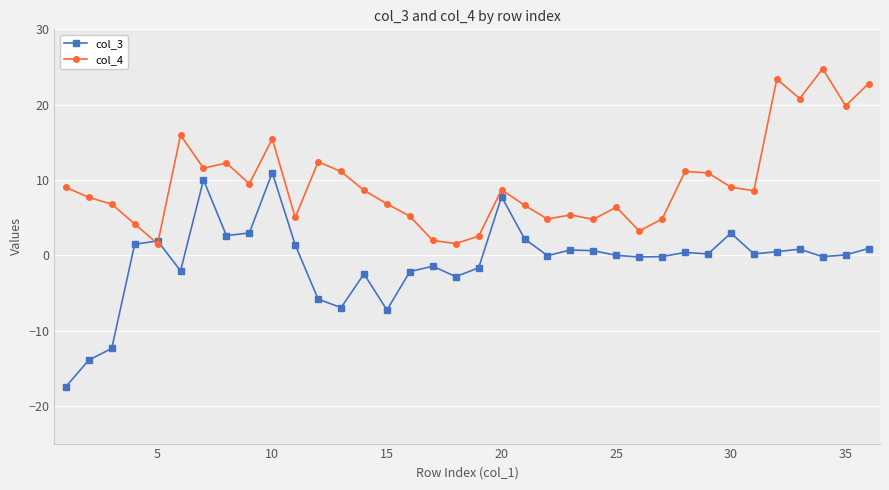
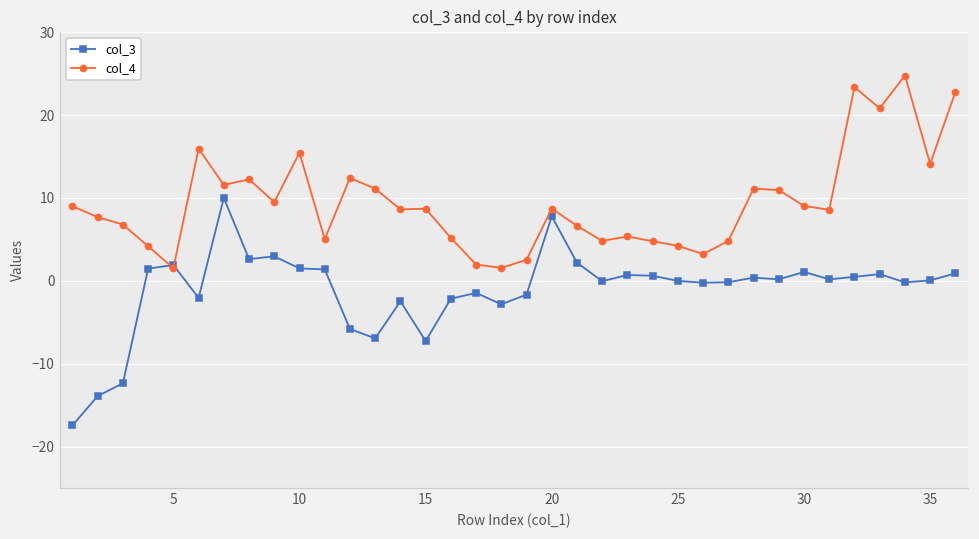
col_3, 10: 11 -> 1
col_4, 15: 7 -> 9
col_4, 25: 6 -> 4
col_3, 30: 3 -> 1
col_4, 35: 20 -> 14
